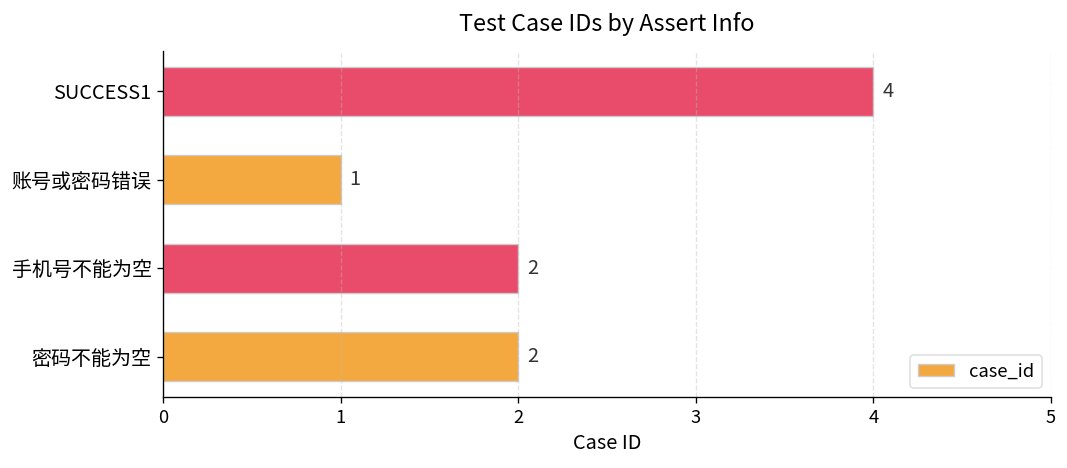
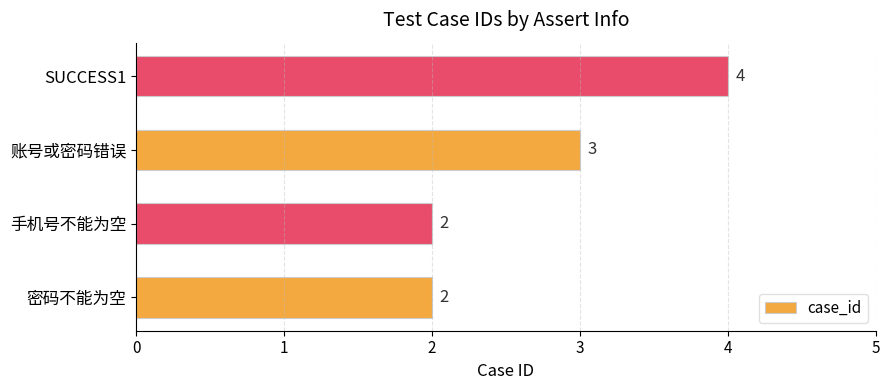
账号或密码错误: 1 -> 3
